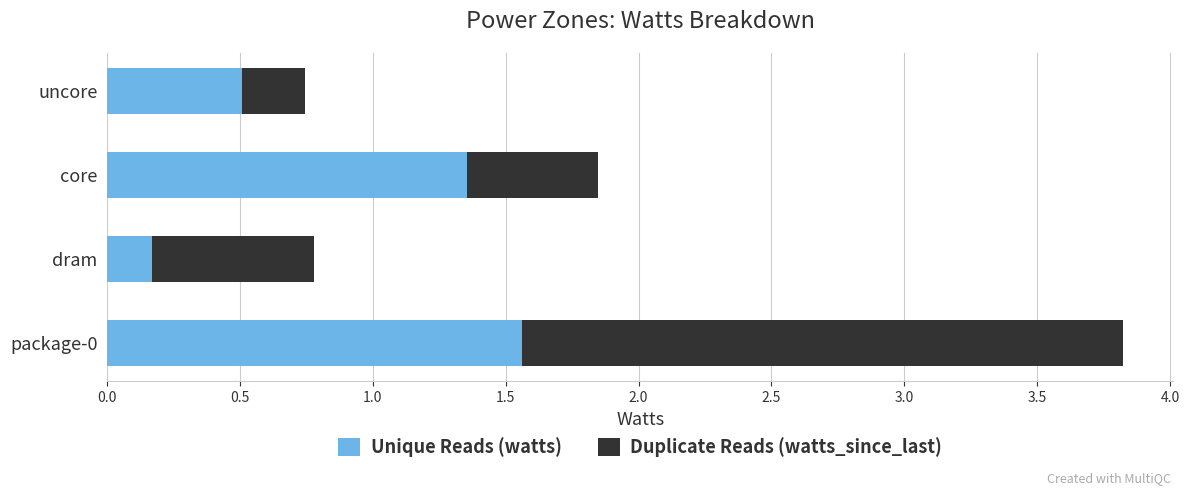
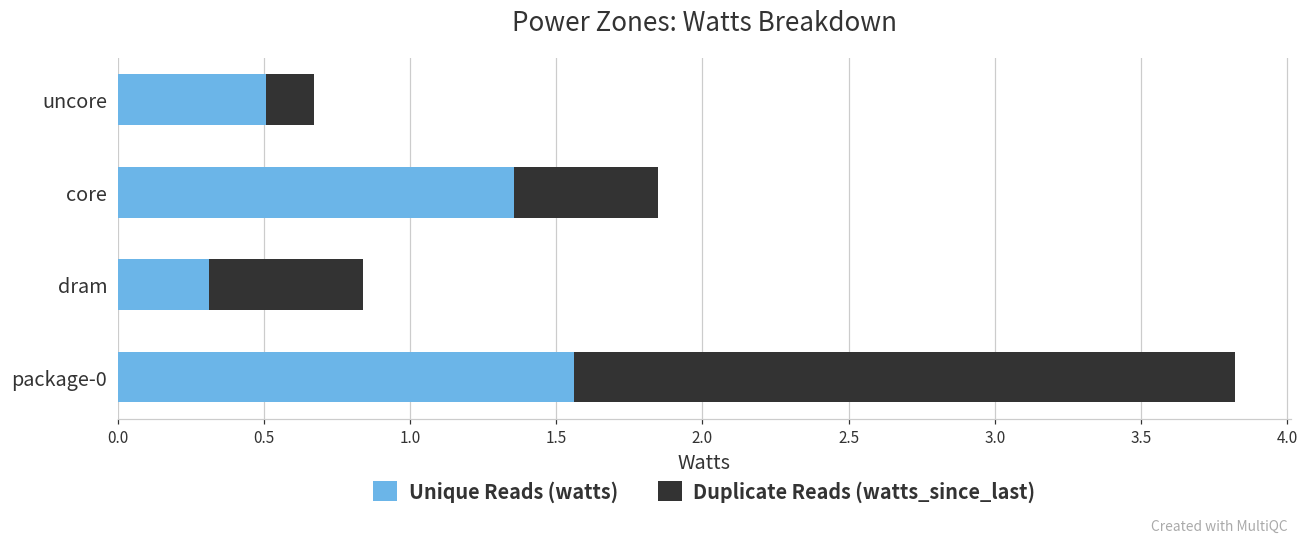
Duplicate Reads (watts_since_last), uncore: 0.24 -> 0.16
Unique Reads (watts), dram: 0.17 -> 0.31
Duplicate Reads (watts_since_last), dram: 0.61 -> 0.53
